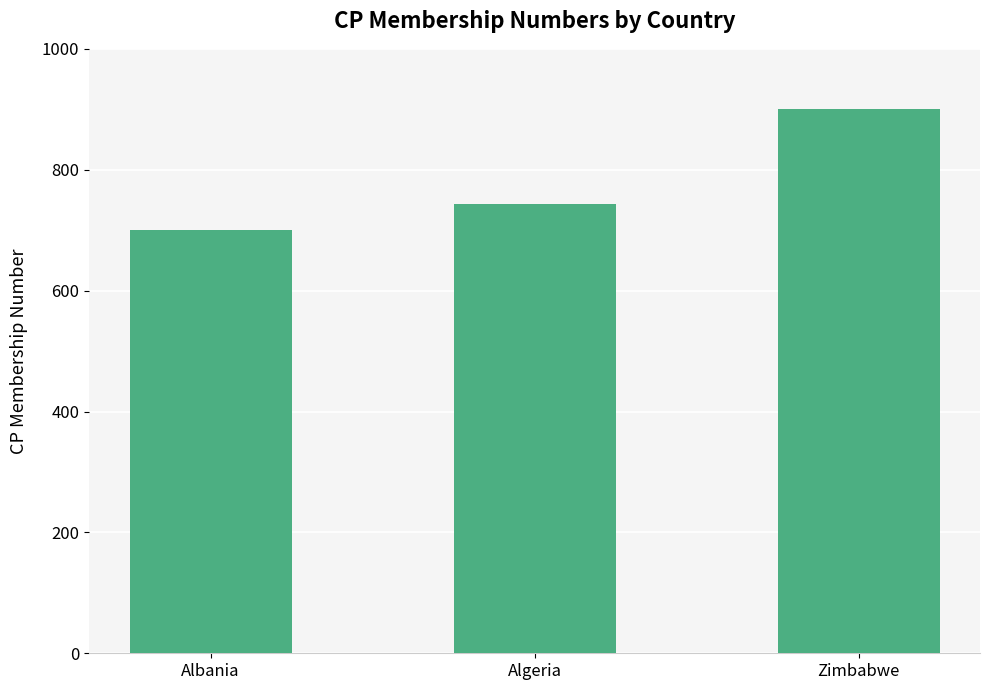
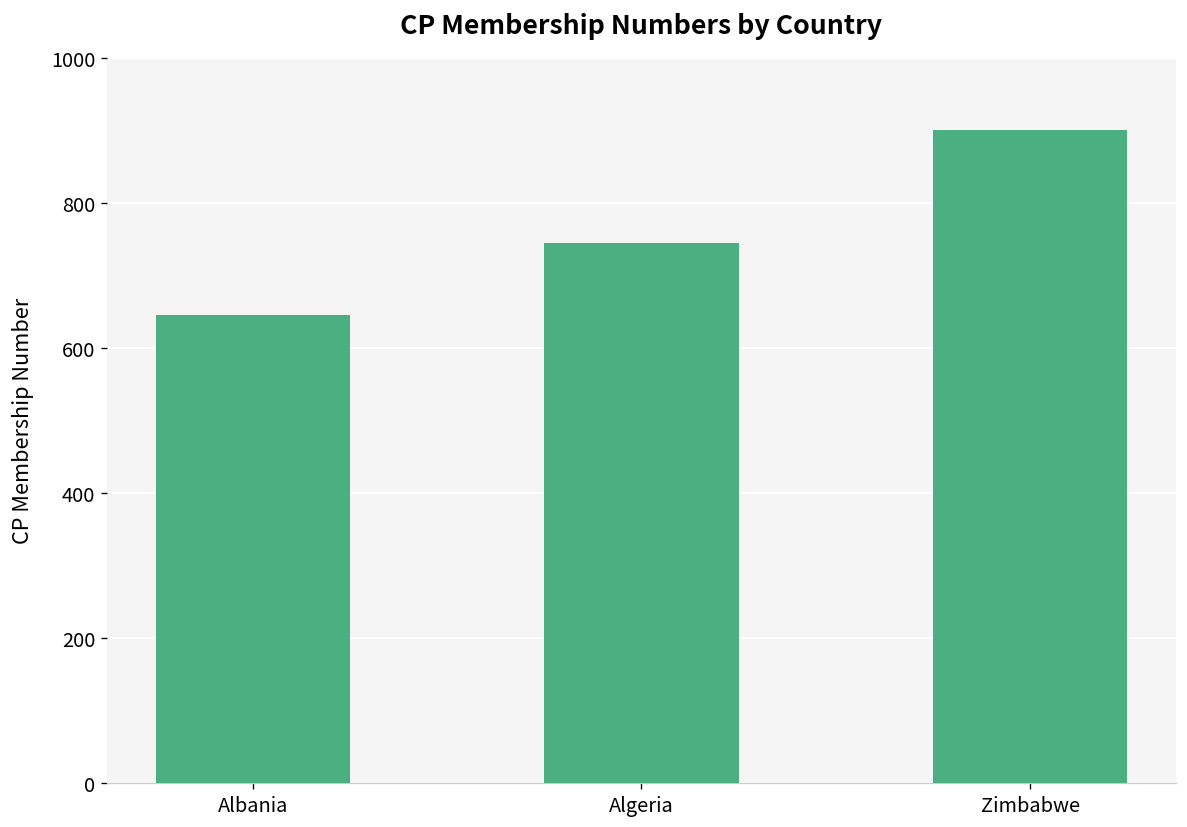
Albania: 700 -> 650
